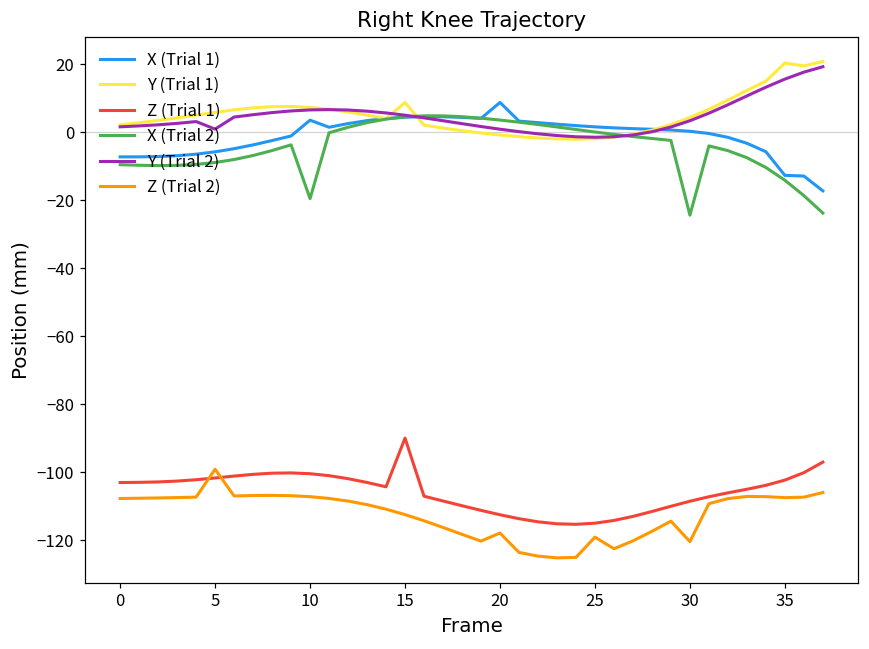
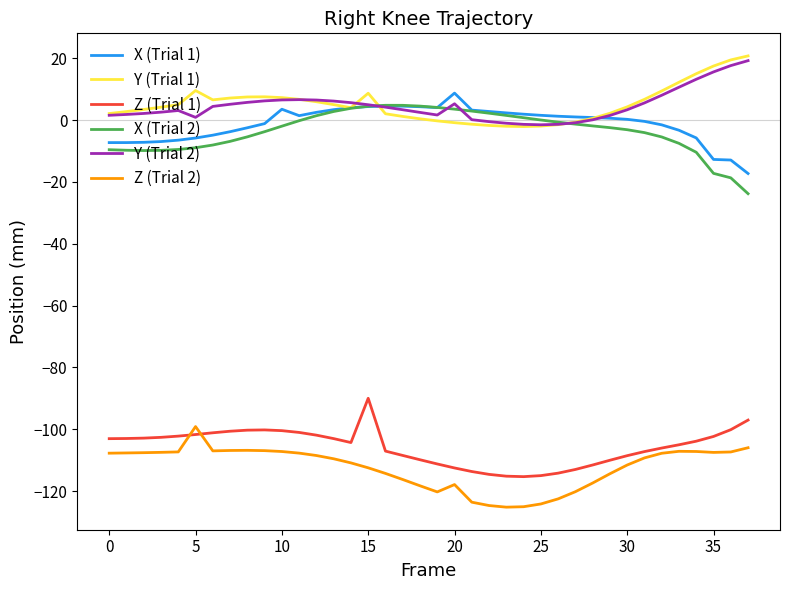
Y (Trial 1), 5: 6 -> 10
X (Trial 2), 10: -20 -> -2
Y (Trial 2), 20: 1 -> 5
Z (Trial 2), 25: -119 -> -124
X (Trial 2), 30: -24 -> -3
Z (Trial 2), 30: -120 -> -112
Y (Trial 1), 35: 20 -> 17
X (Trial 2), 35: -14 -> -17
